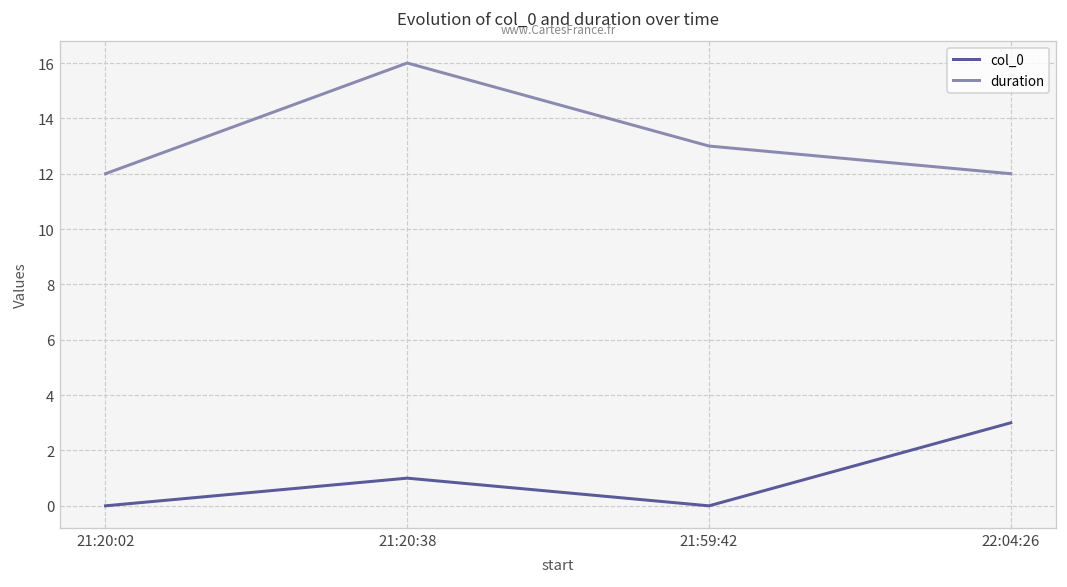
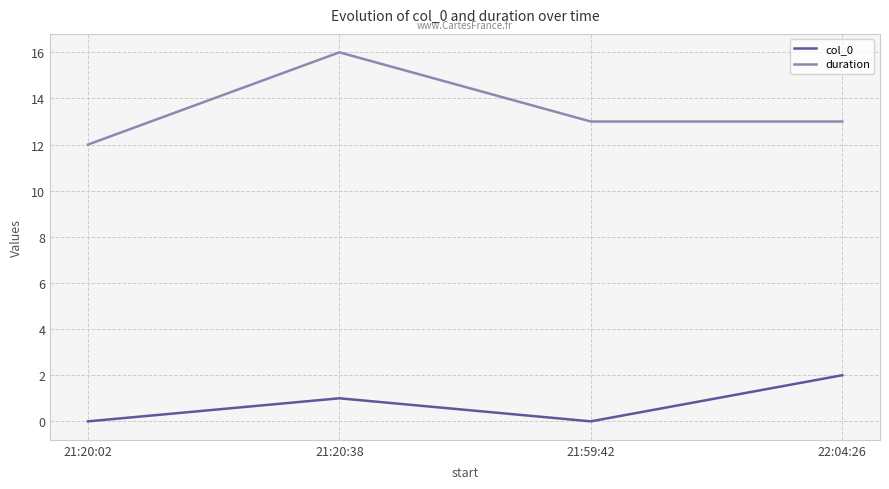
col_0, 22:04:26: 3 -> 2
duration, 22:04:26: 12 -> 13
